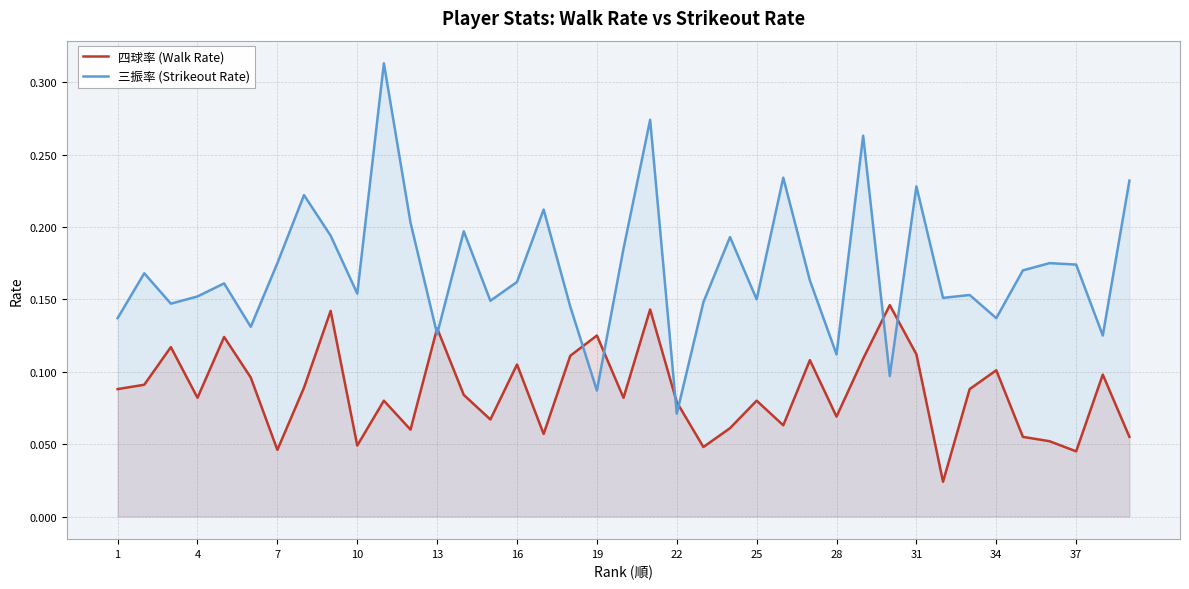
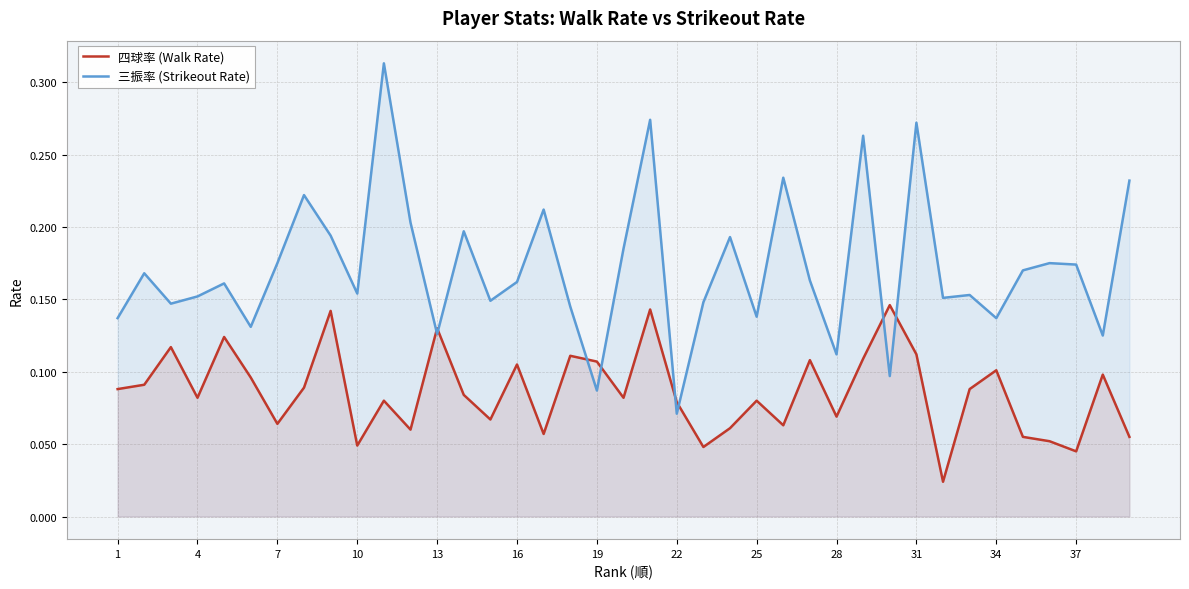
四球率 (Walk Rate), 7: 0.046 -> 0.064
四球率 (Walk Rate), 19: 0.125 -> 0.107
三振率 (Strikeout Rate), 25: 0.150 -> 0.138
三振率 (Strikeout Rate), 31: 0.228 -> 0.272
